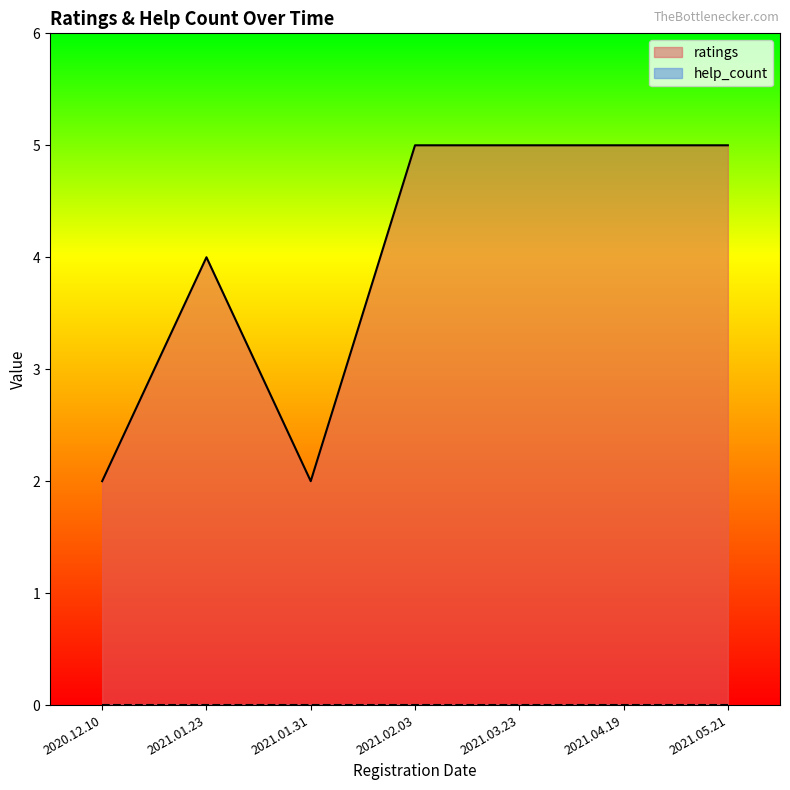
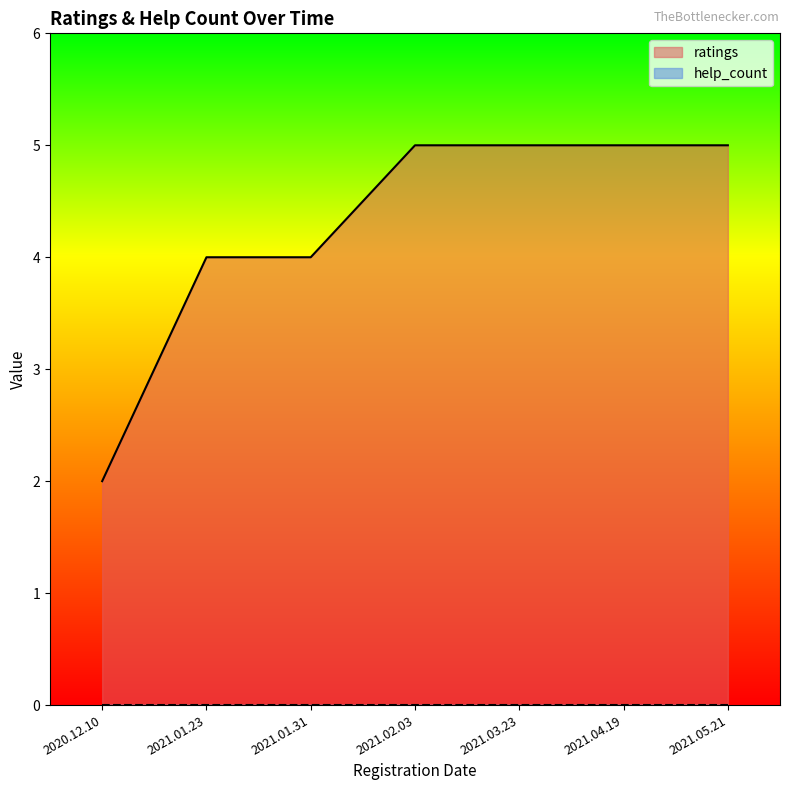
ratings, 2021.01.31: 2 -> 4
